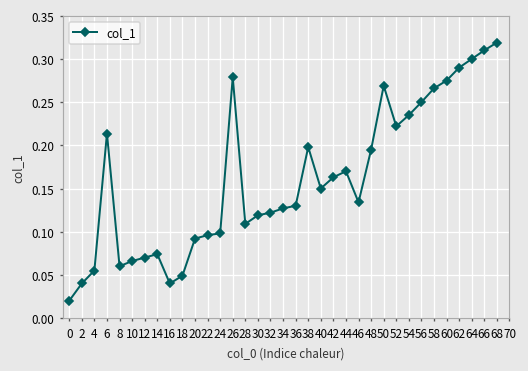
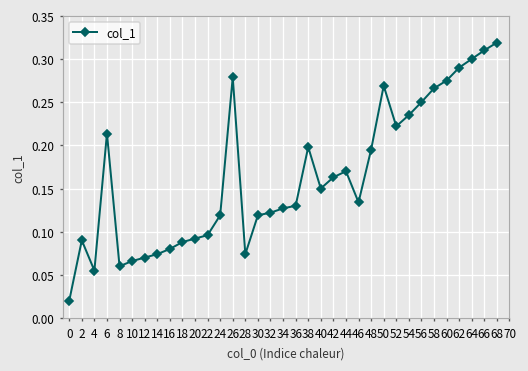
2: 0.04 -> 0.09
16: 0.04 -> 0.08
18: 0.05 -> 0.09
24: 0.10 -> 0.12
28: 0.11 -> 0.07
